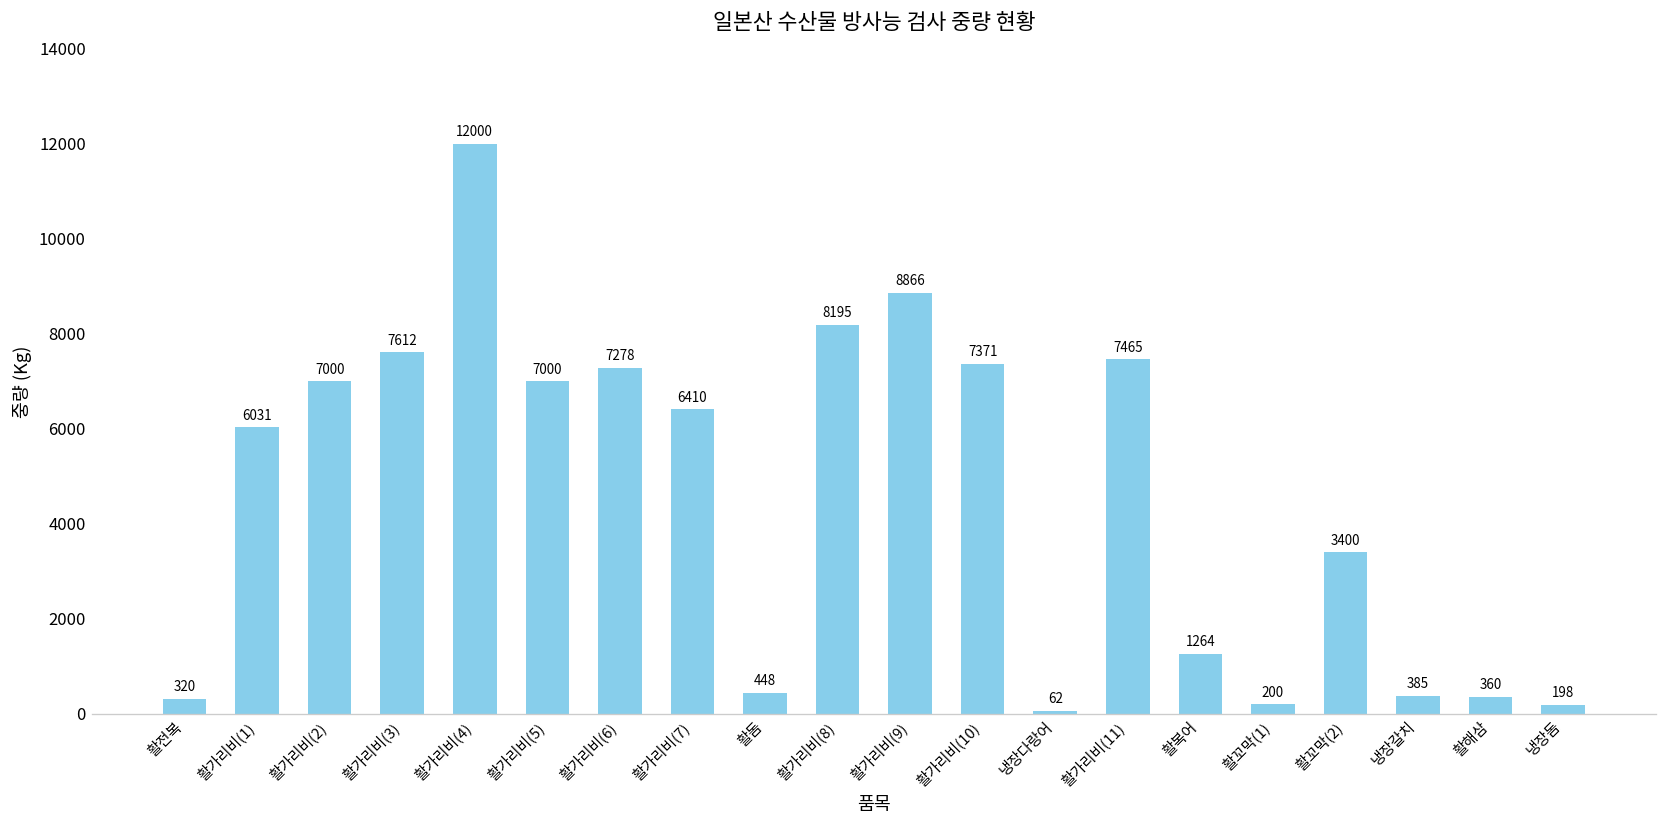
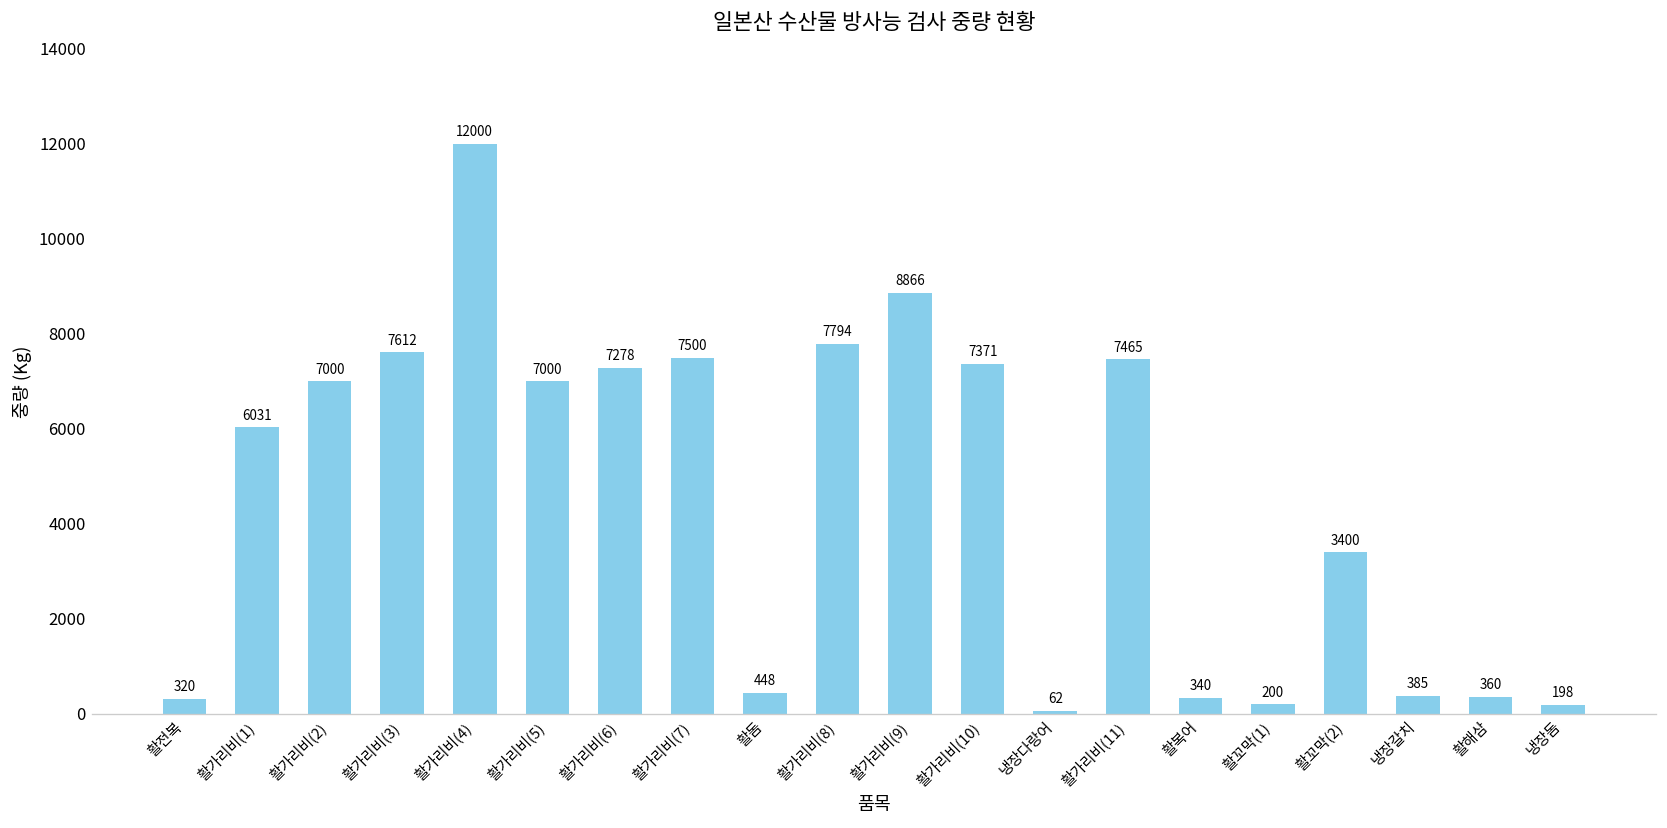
활가리비(7): 6410 -> 7500
활가리비(8): 8195 -> 7794
활복어: 1264 -> 340
